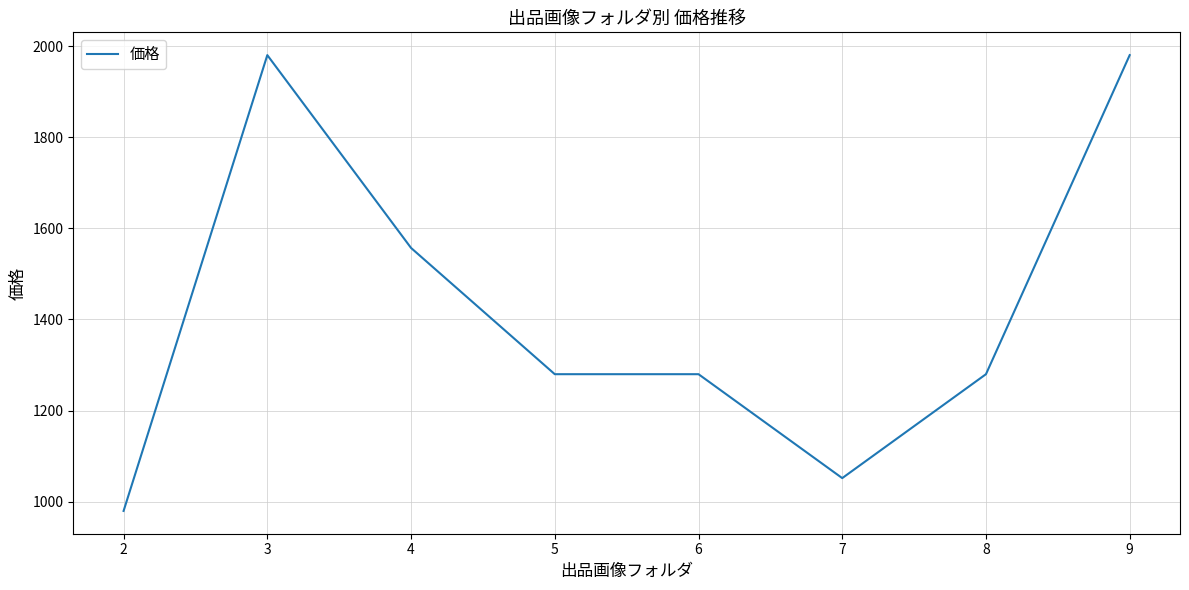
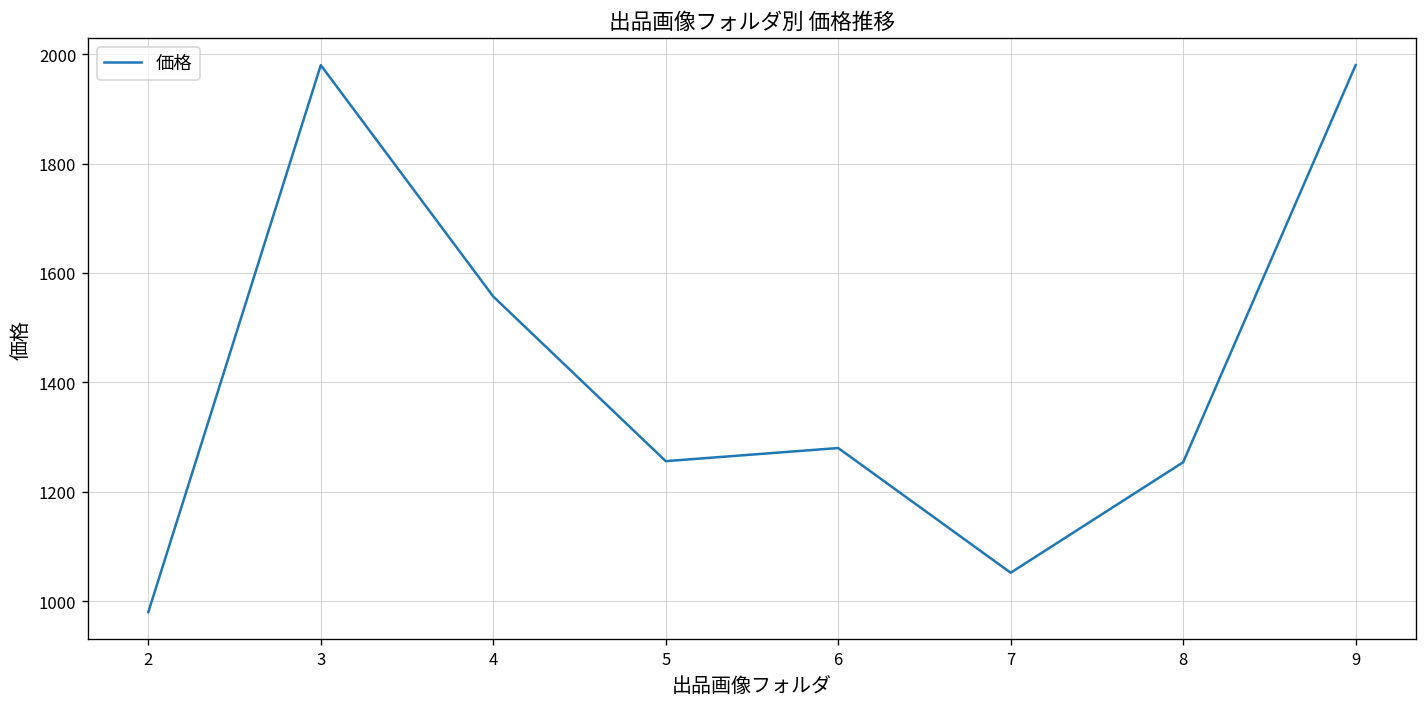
5: 1280 -> 1260
8: 1280 -> 1250
